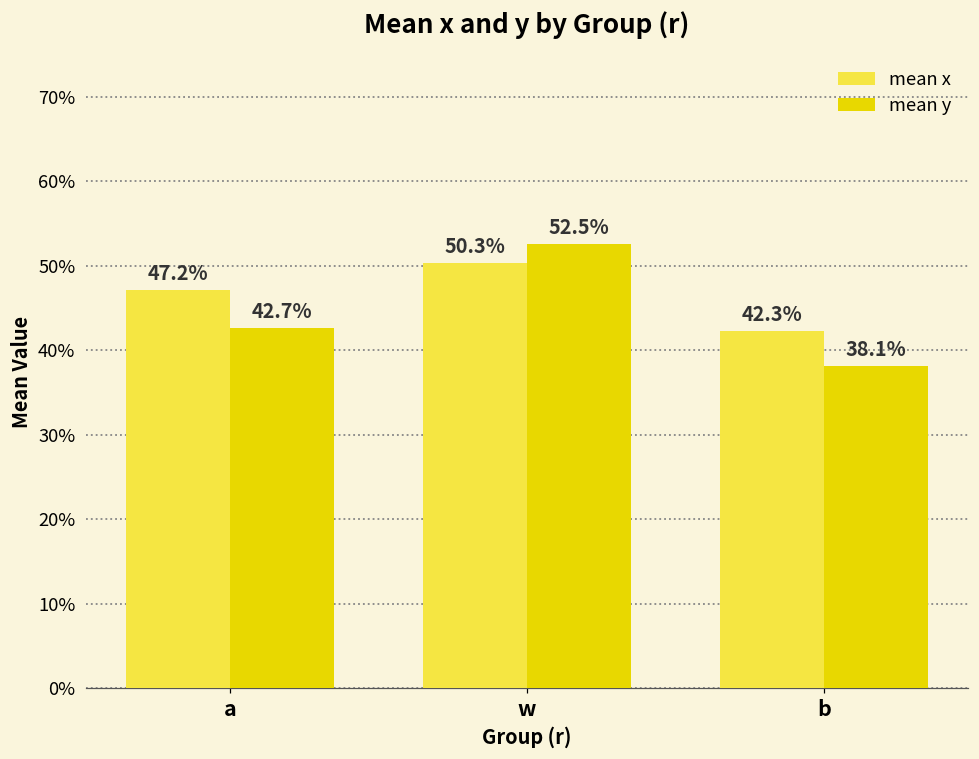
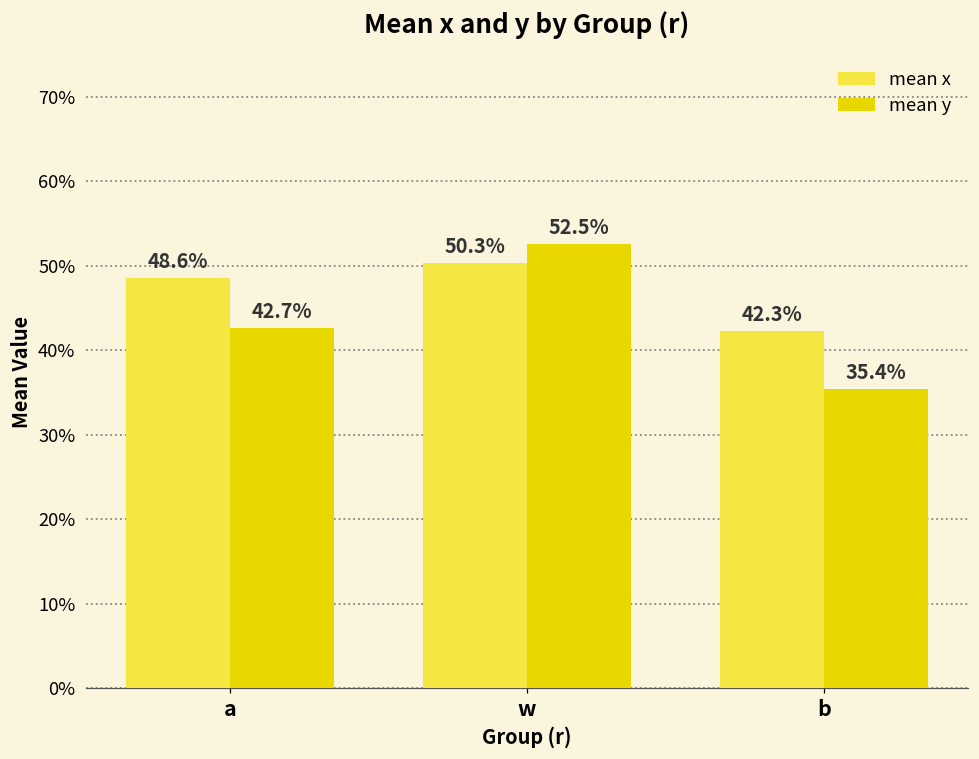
mean x, a: 47.2% -> 48.6%
mean y, b: 38.1% -> 35.4%
